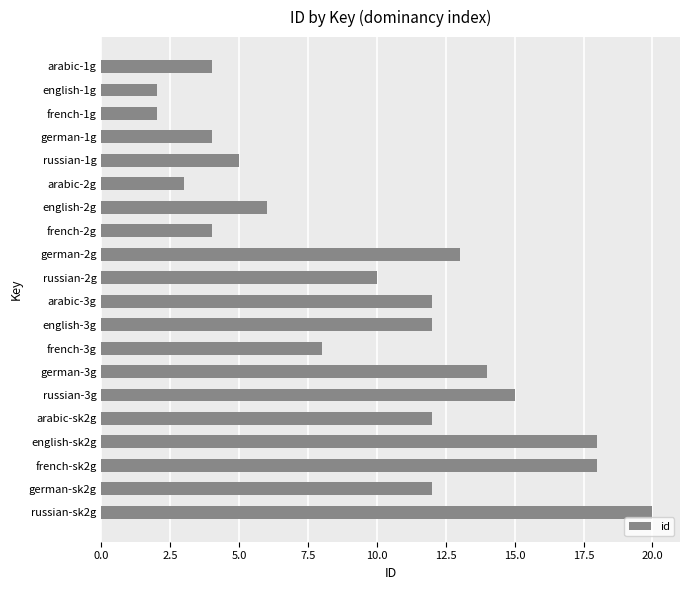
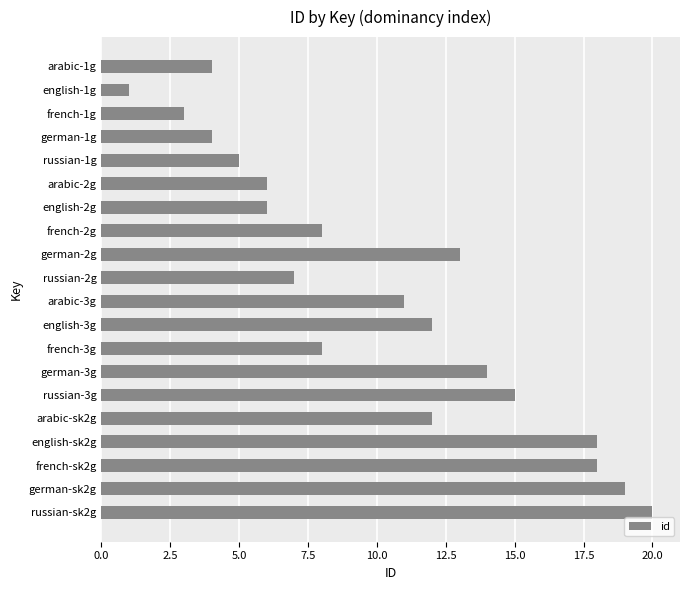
english-1g: 2 -> 1
french-1g: 2 -> 3
arabic-2g: 3 -> 6
french-2g: 4 -> 8
russian-2g: 10 -> 7
arabic-3g: 12 -> 11
german-sk2g: 12 -> 19
